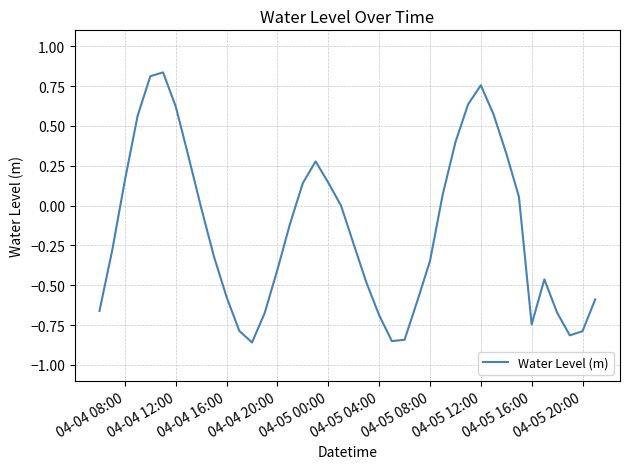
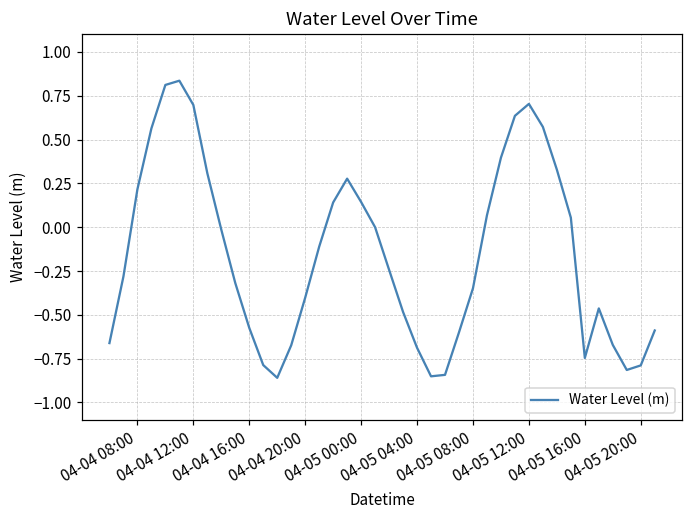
04-04 08:00: 0.16 -> 0.22
04-04 12:00: 0.62 -> 0.70
04-05 12:00: 0.76 -> 0.70
